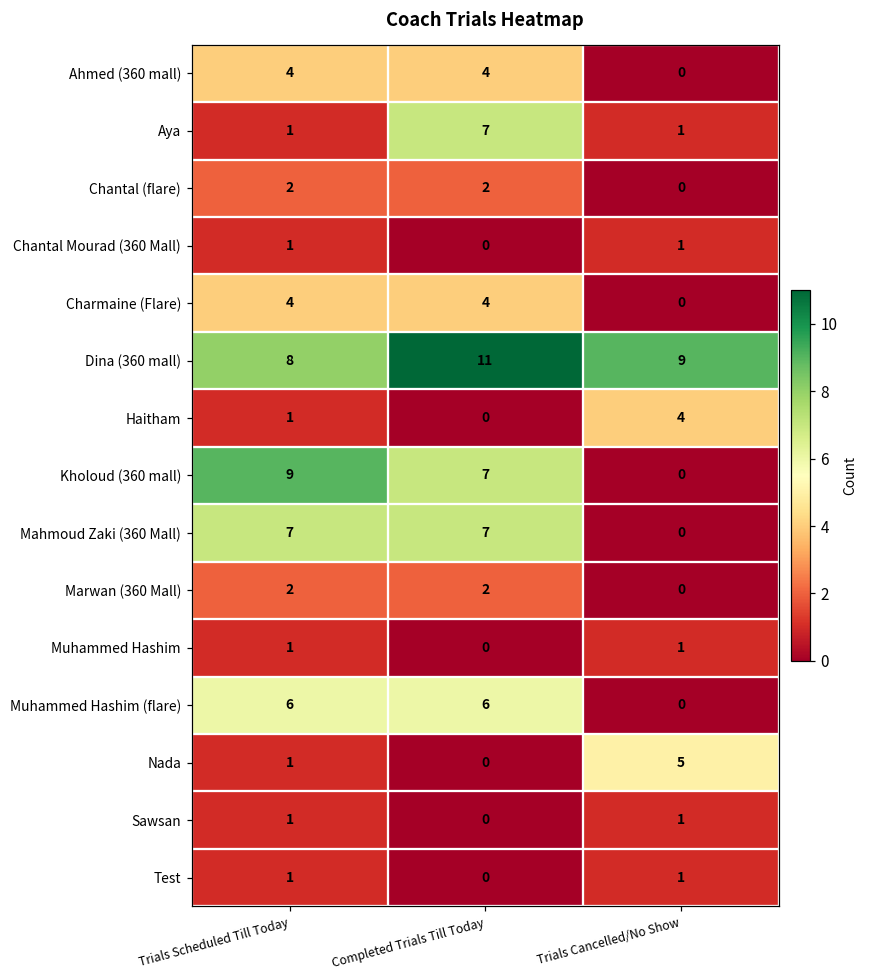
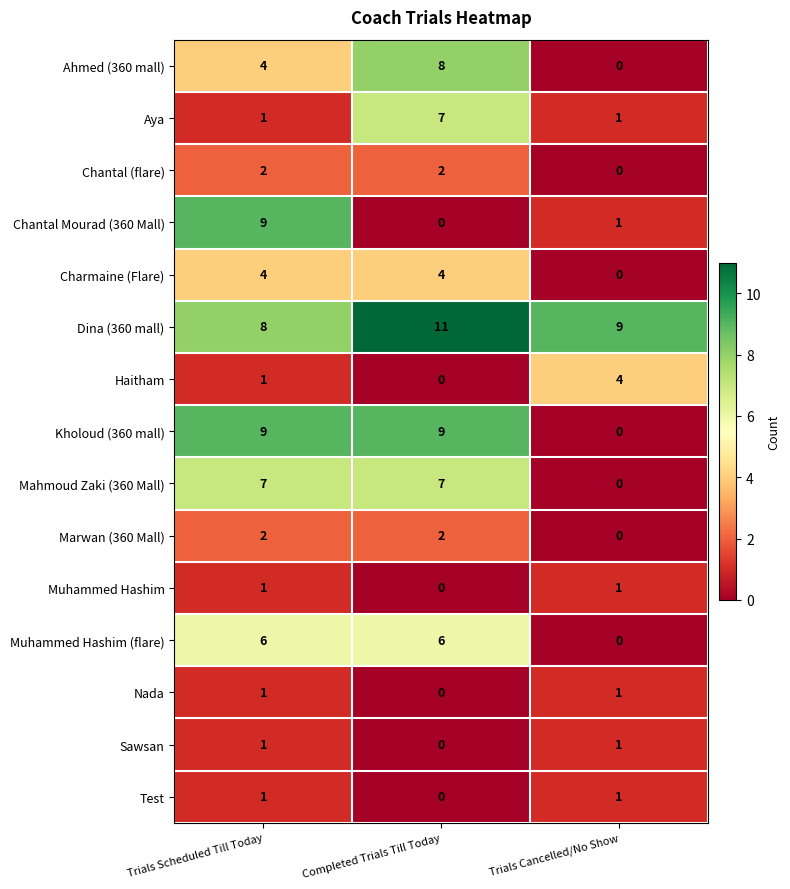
Ahmed (360 mall), Completed Trials Till Today: 4 -> 8
Chantal Mourad (360 Mall), Trials Scheduled Till Today: 1 -> 9
Kholoud (360 mall), Completed Trials Till Today: 7 -> 9
Nada, Trials Cancelled/No Show: 5 -> 1
